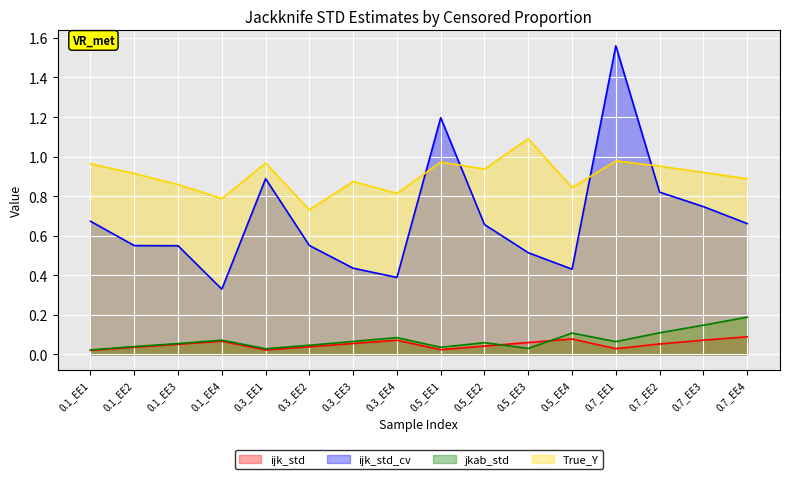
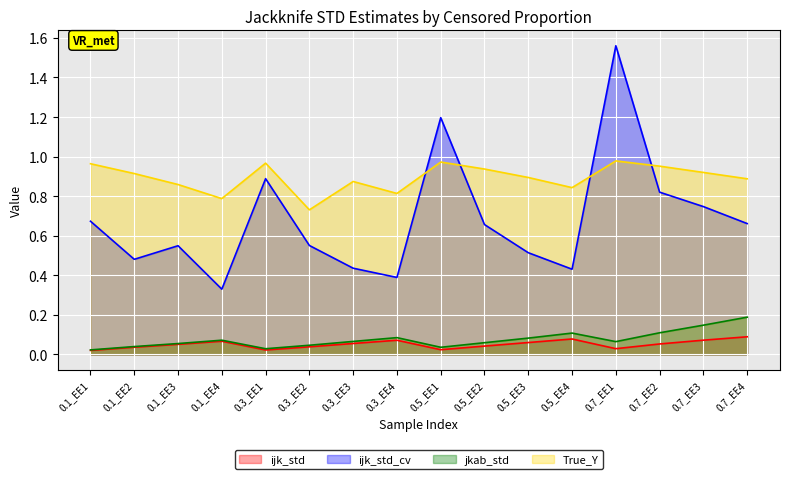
ijk_std_cv, 0.1_EE2: 0.55 -> 0.48
jkab_std, 0.5_EE3: 0.03 -> 0.08
True_Y, 0.5_EE3: 1.09 -> 0.89
